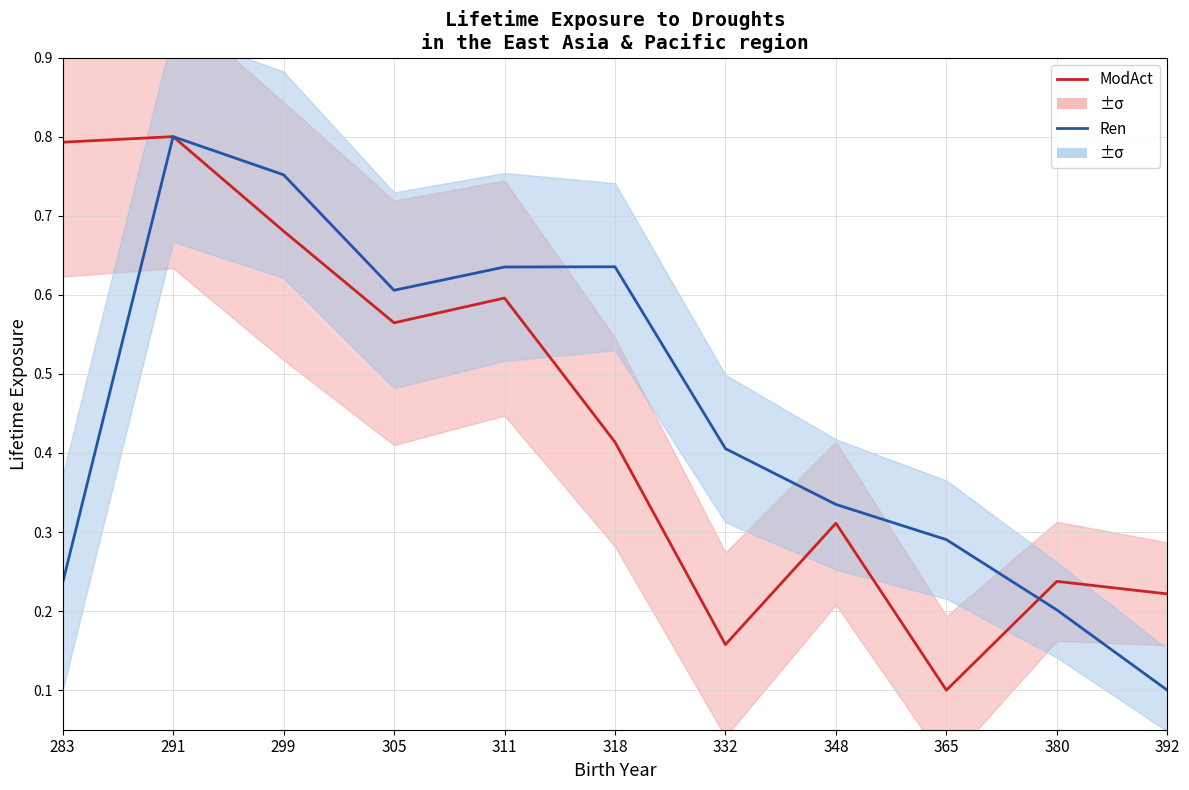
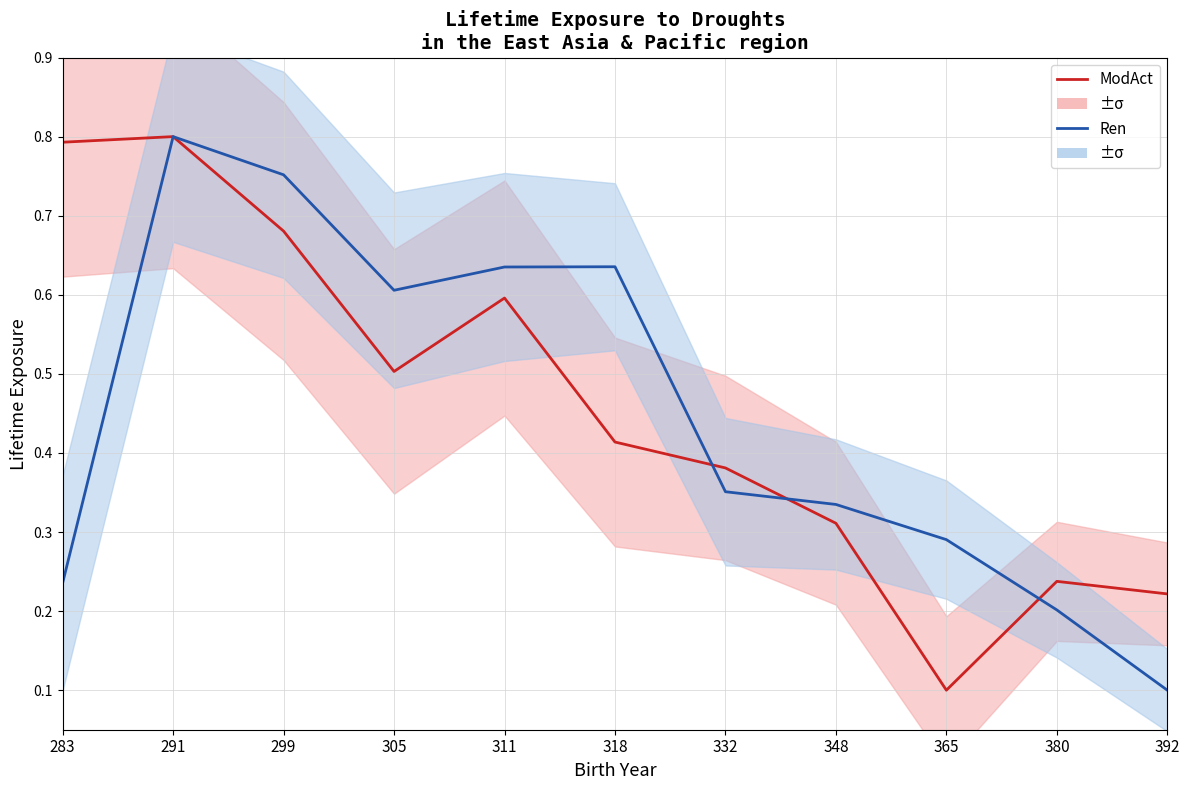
ModAct, 305: 0.56 -> 0.50
ModAct, 332: 0.16 -> 0.38
Ren, 332: 0.41 -> 0.35
